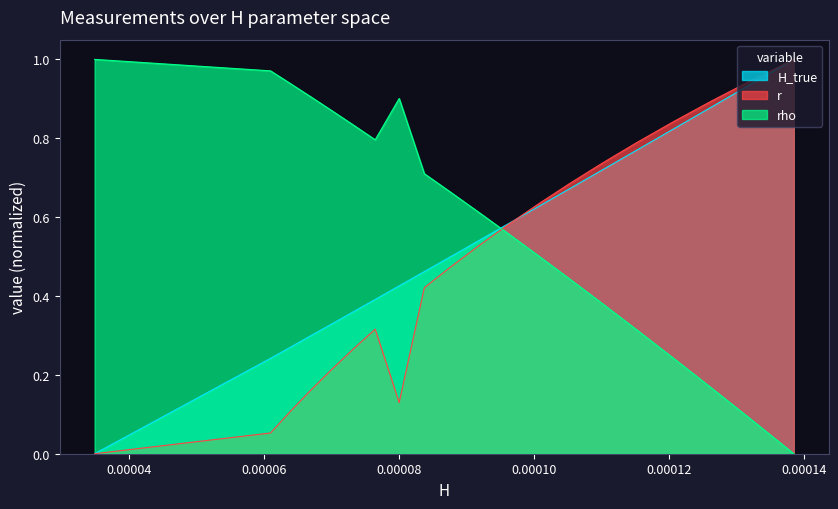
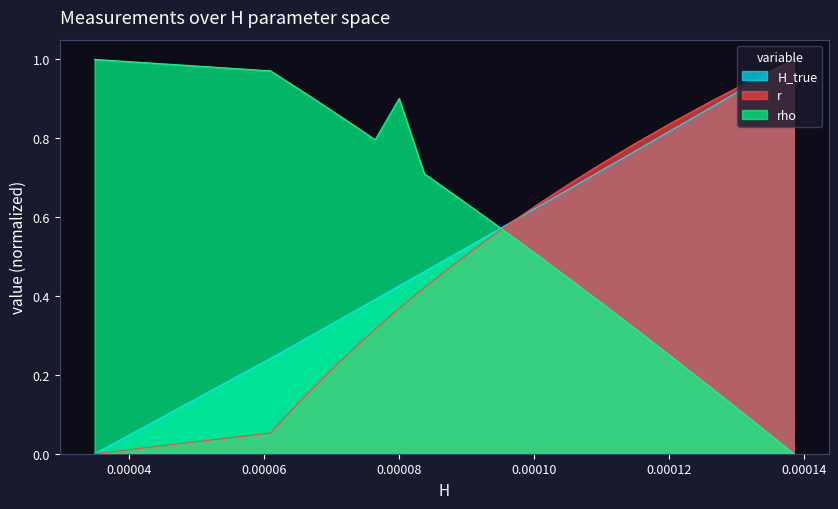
r, 0.00008: 0.13 -> 0.37
